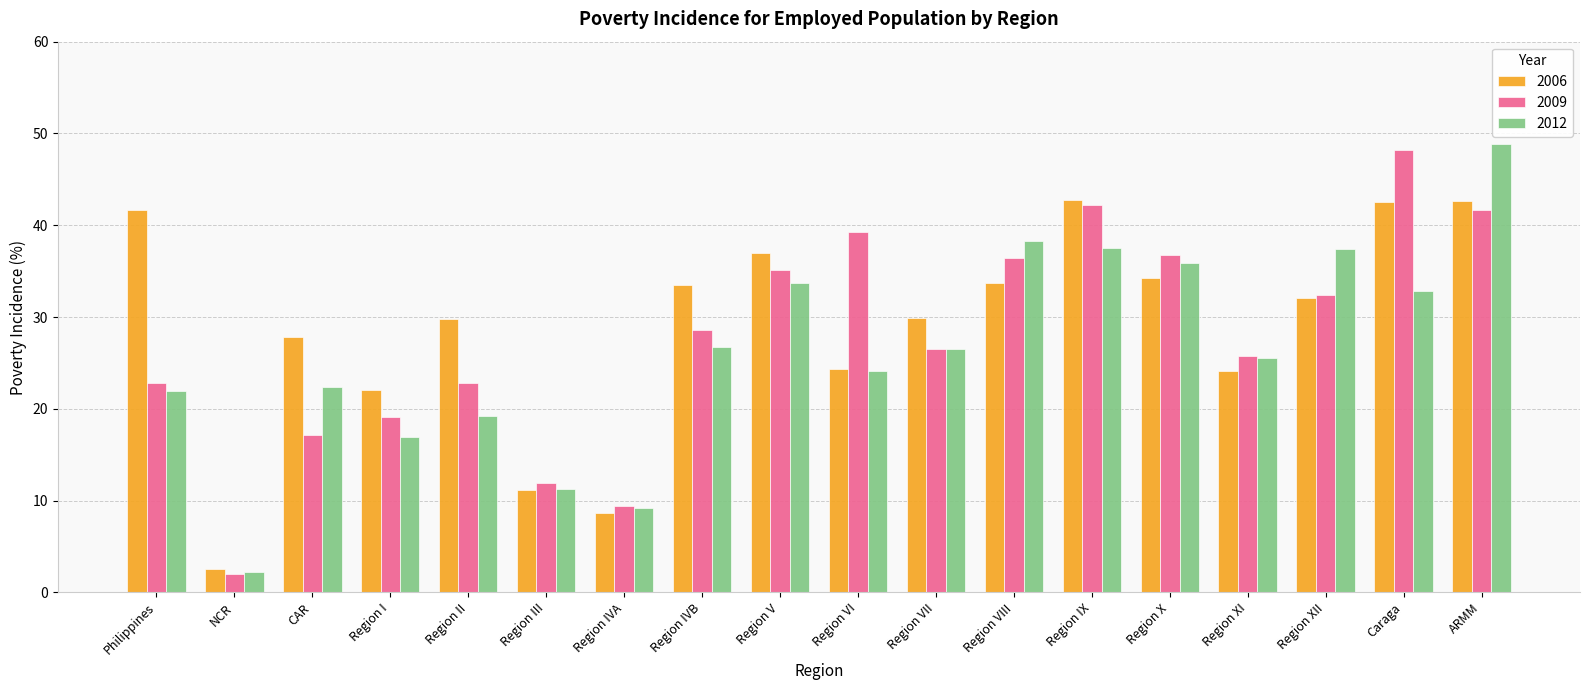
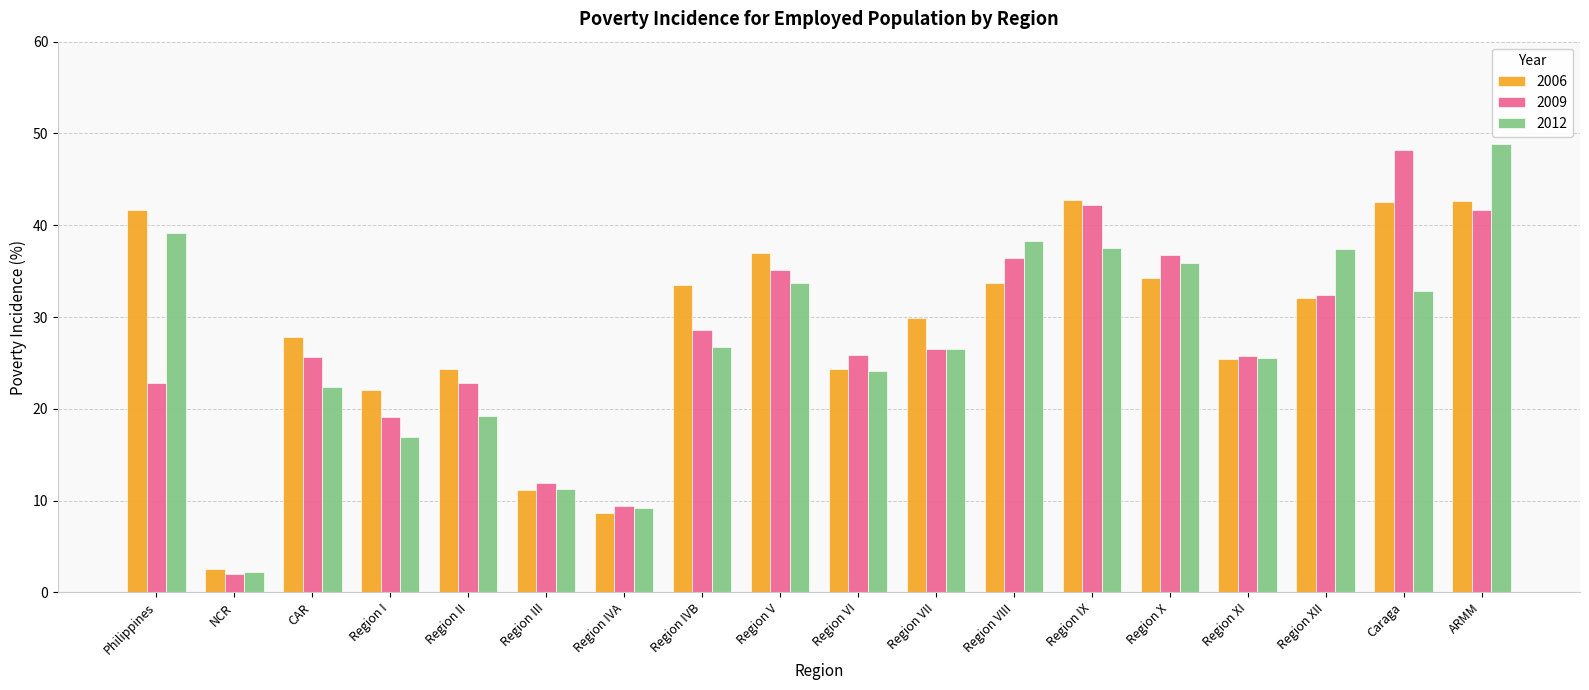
2012, Philippines: 22 -> 39
2009, CAR: 17 -> 26
2006, Region II: 30 -> 24
2009, Region VI: 39 -> 26
2006, Region XI: 24 -> 25
